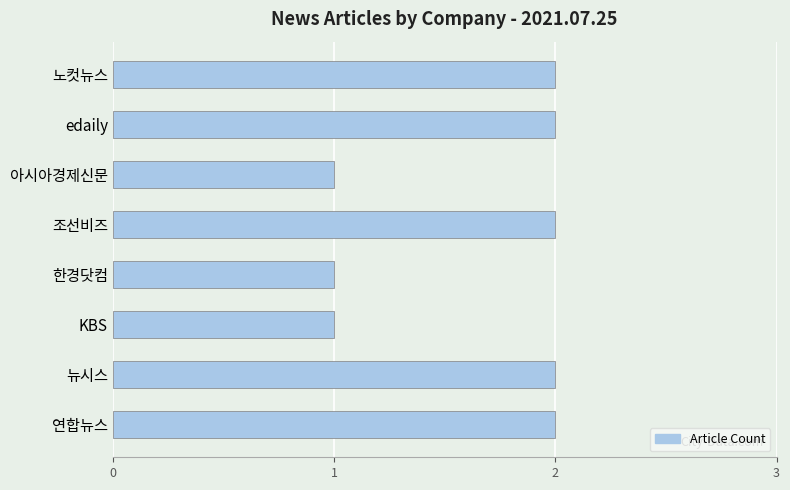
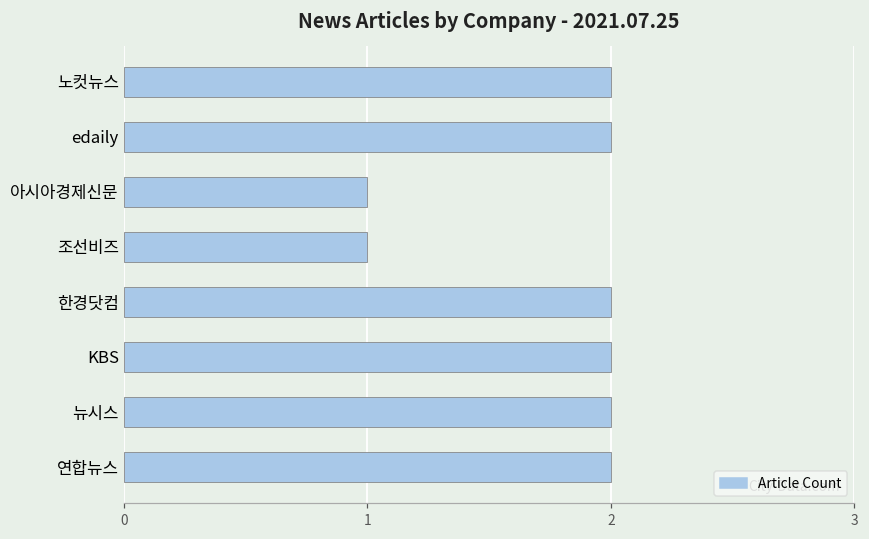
조선비즈: 2 -> 1
한경닷컴: 1 -> 2
KBS: 1 -> 2
